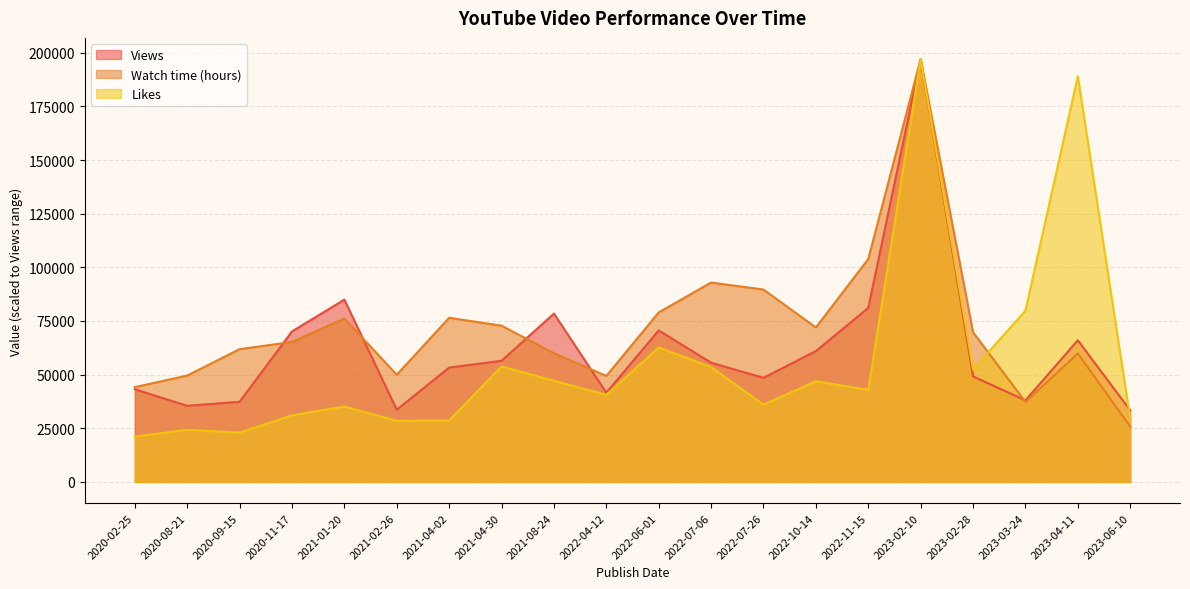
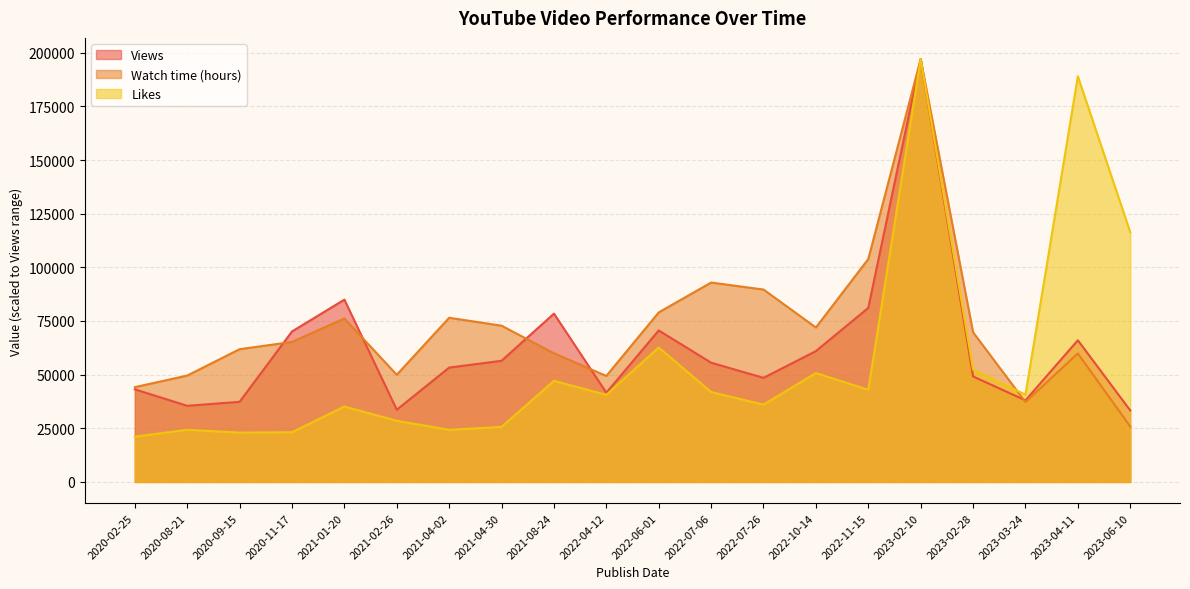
Likes, 2020-11-17: 31000 -> 23000
Likes, 2021-04-02: 29000 -> 24000
Likes, 2021-04-30: 54000 -> 26000
Likes, 2022-07-06: 54000 -> 42000
Likes, 2022-10-14: 47000 -> 51000
Likes, 2023-03-24: 80000 -> 41000
Likes, 2023-06-10: 29000 -> 116000
